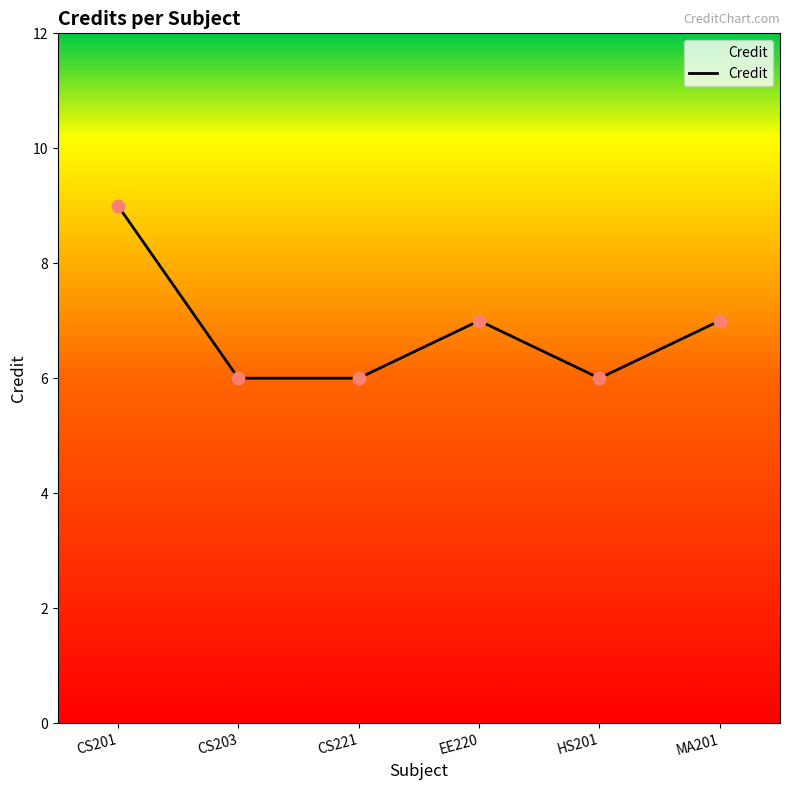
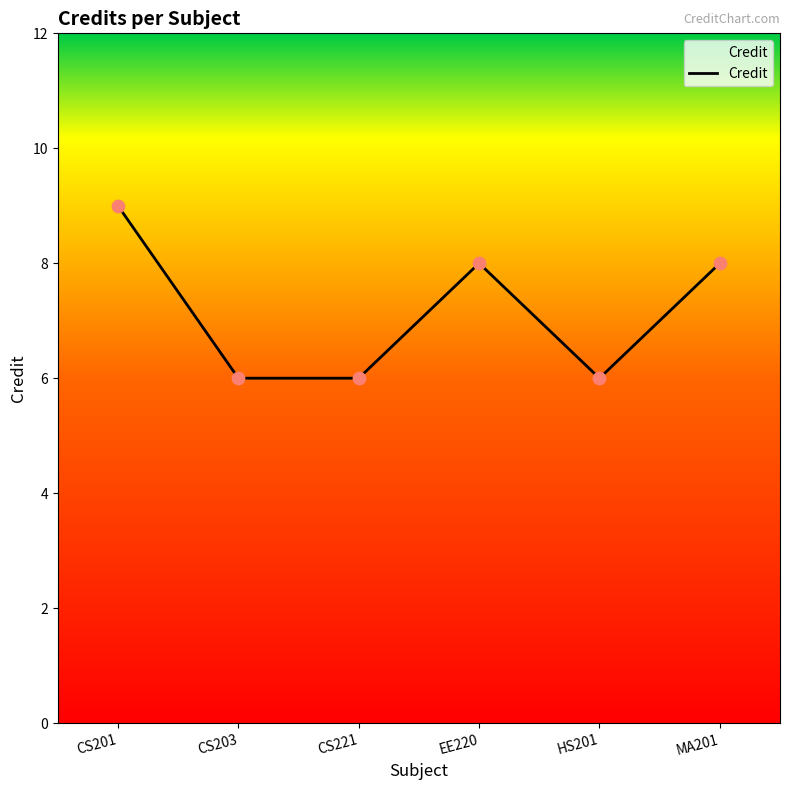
EE220: 7 -> 8
MA201: 7 -> 8
